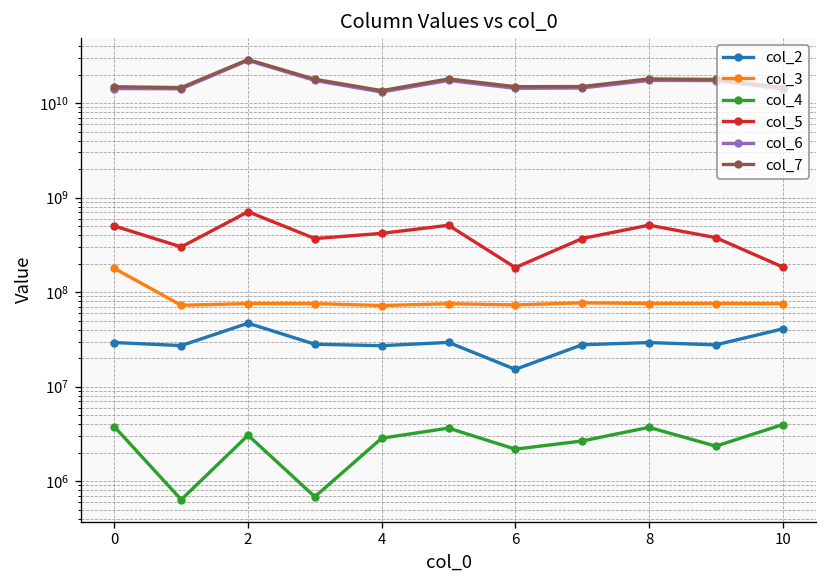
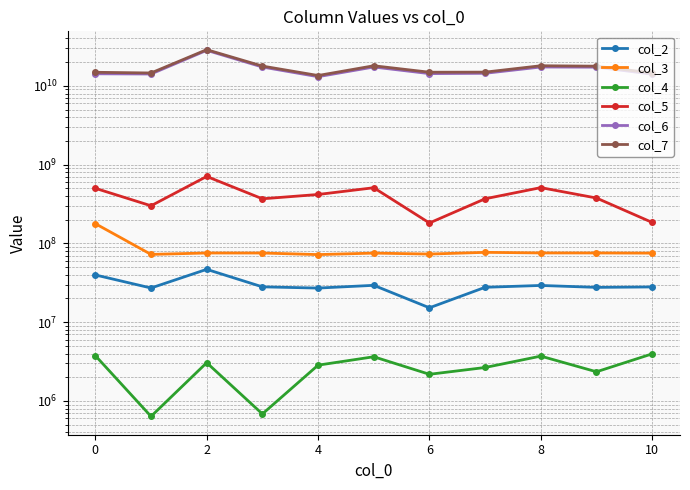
col_2, 0: 29000000 -> 40000000
col_2, 10: 40000000 -> 28000000
